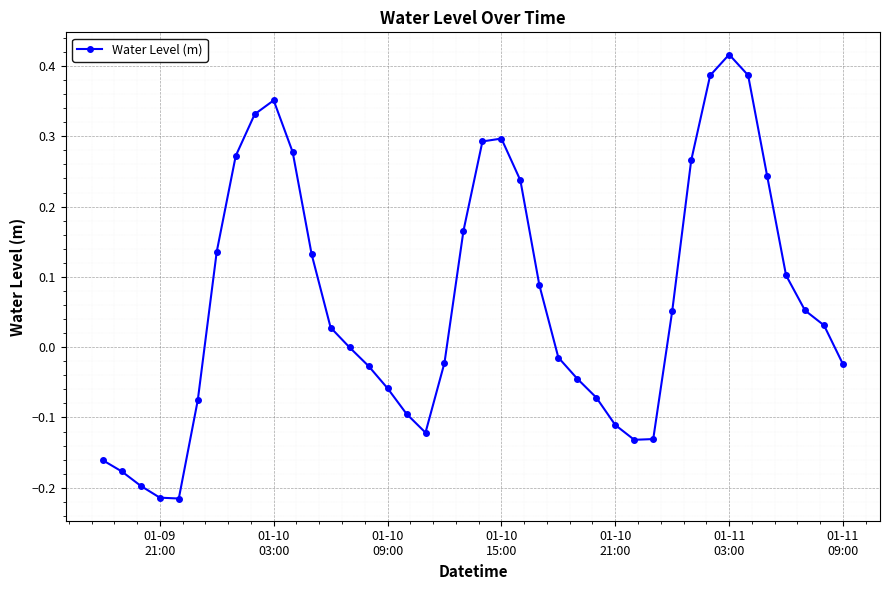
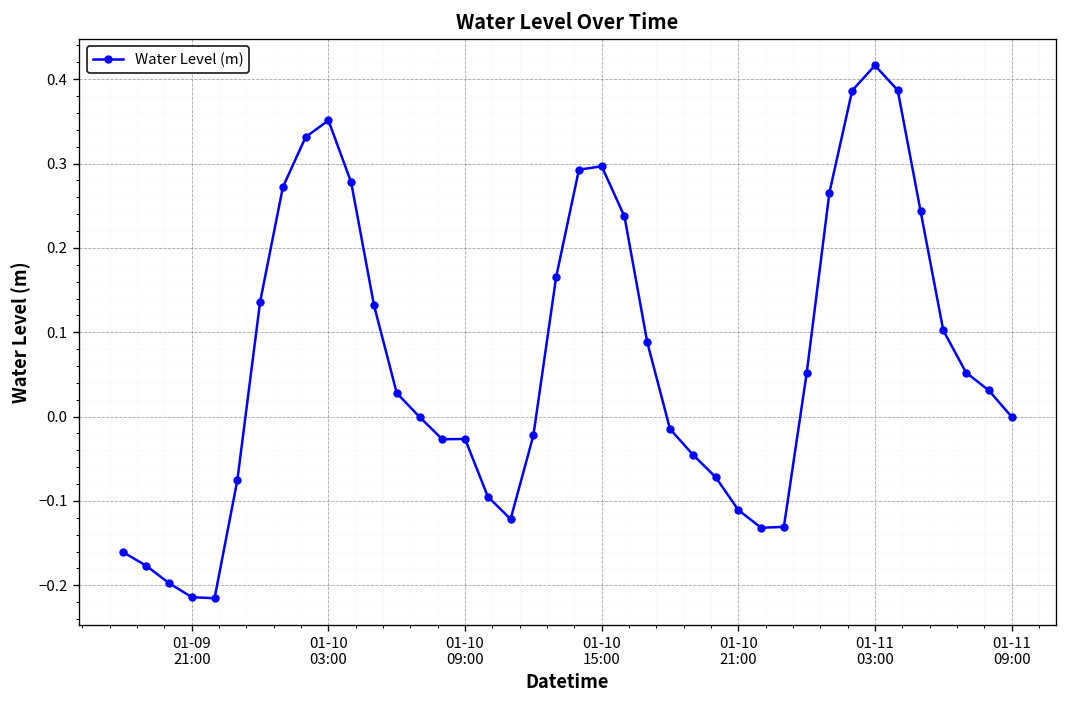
01-10 09:00: -0.06 -> -0.03
01-11 09:00: -0.02 -> 0.00
